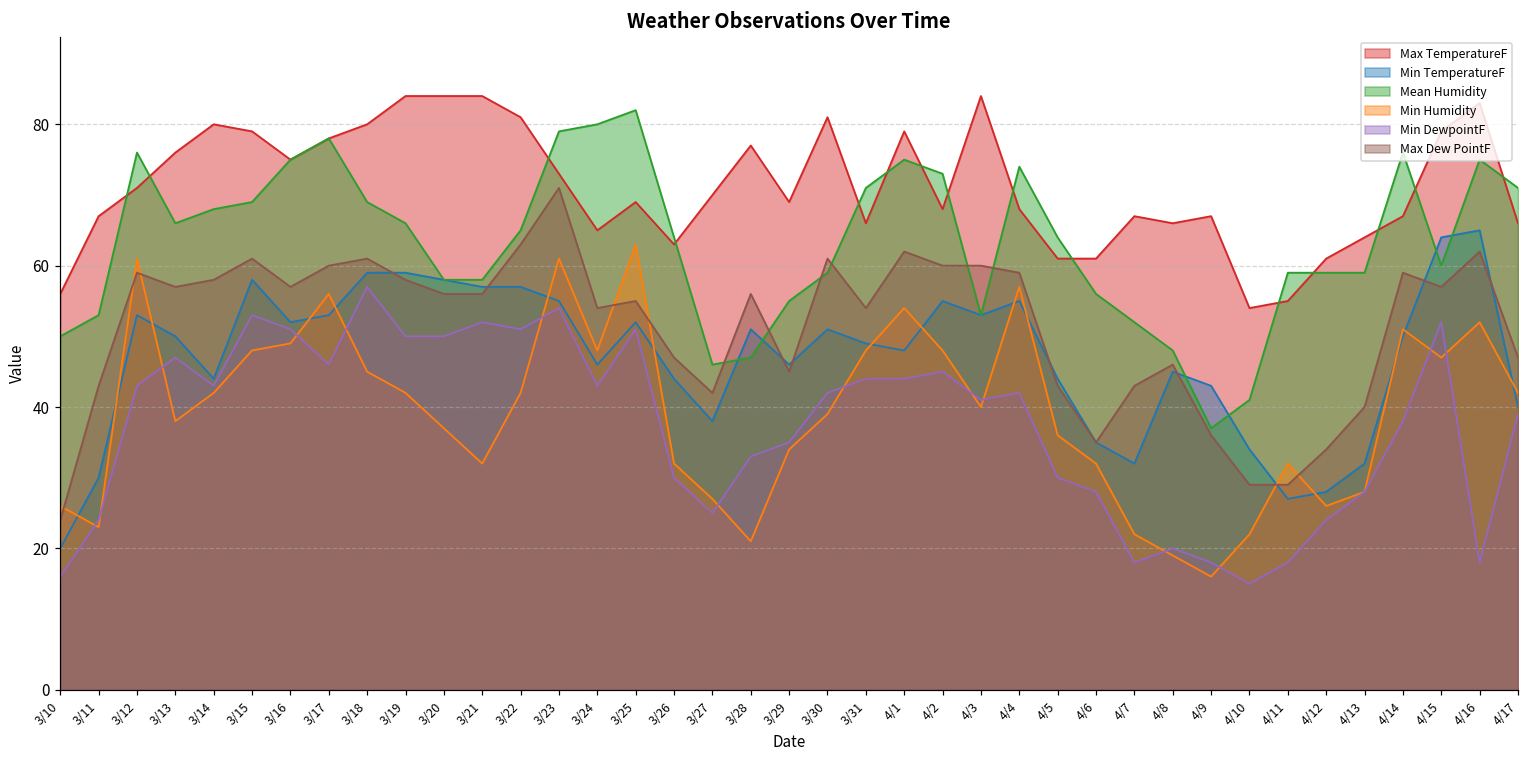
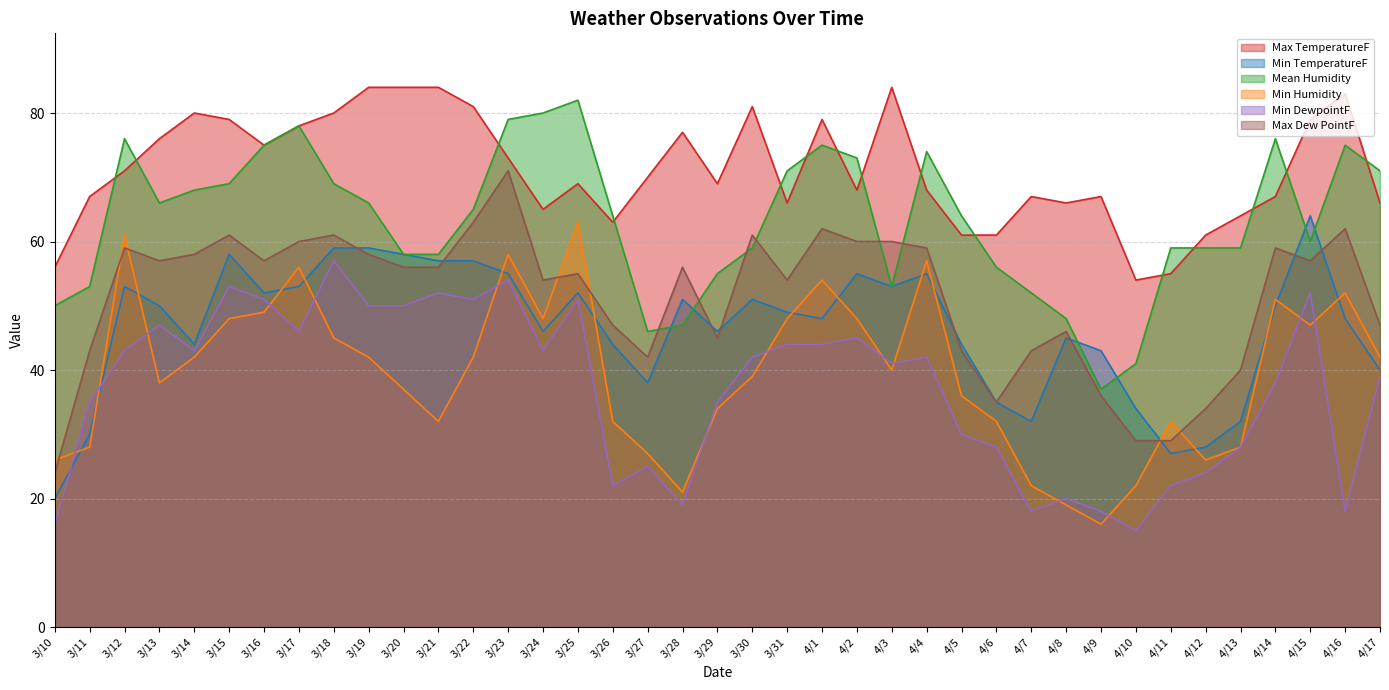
Min Humidity, 3/11: 23 -> 28
Min DewpointF, 3/11: 24 -> 35
Min Humidity, 3/23: 61 -> 58
Min DewpointF, 3/26: 30 -> 22
Min DewpointF, 3/28: 33 -> 19
Min DewpointF, 4/11: 18 -> 22
Min TemperatureF, 4/16: 65 -> 48
